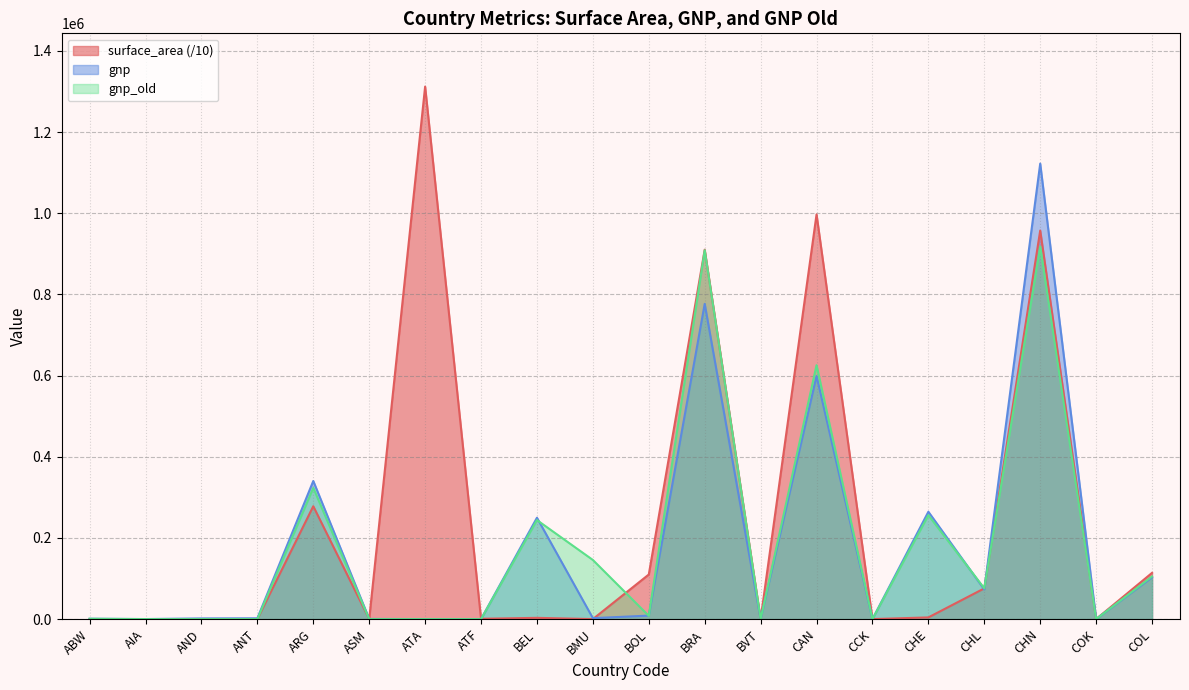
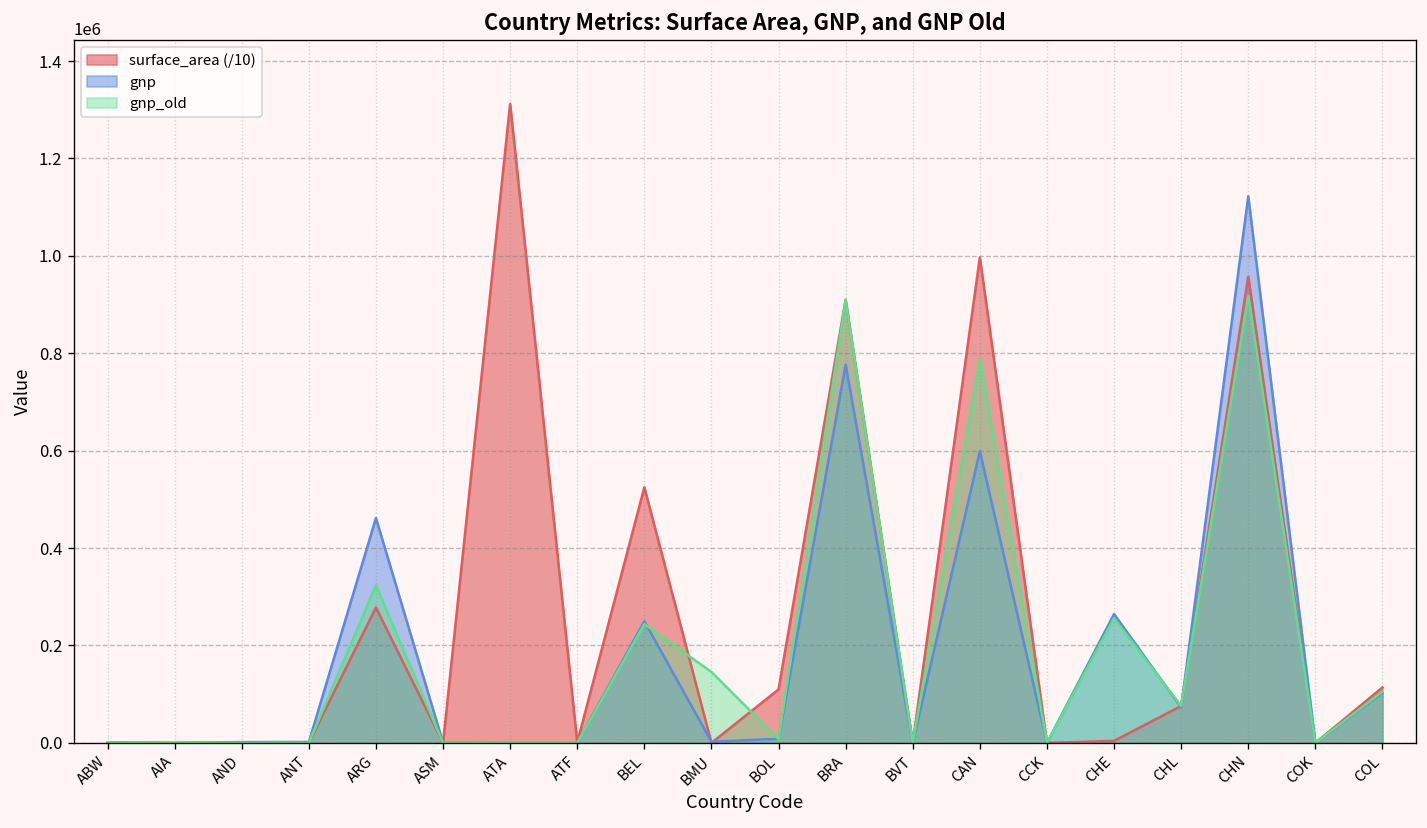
gnp, ARG: 340000 -> 460000
surface_area (/10), BEL: 0 -> 520000
gnp_old, CAN: 630000 -> 790000
